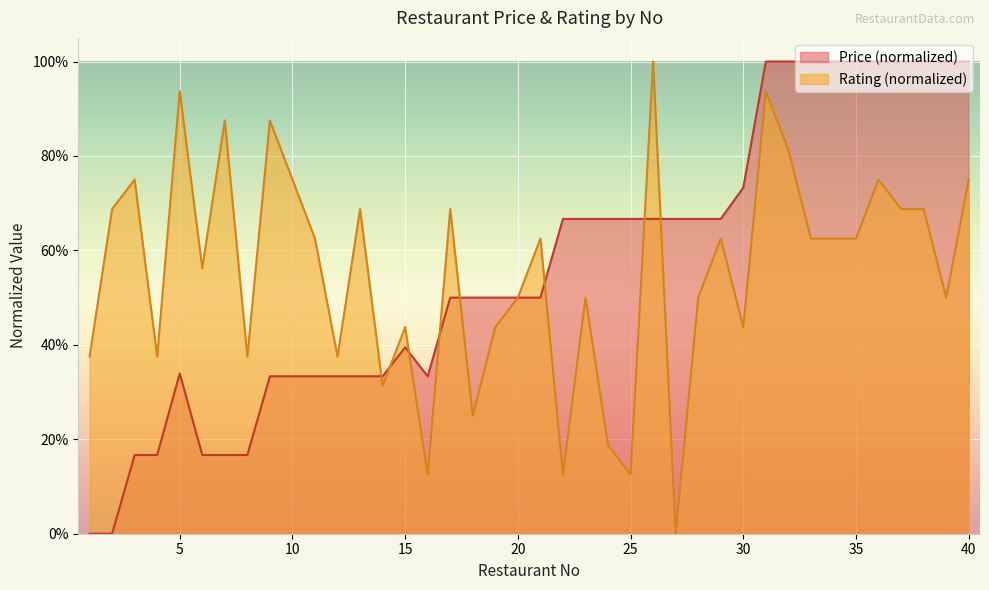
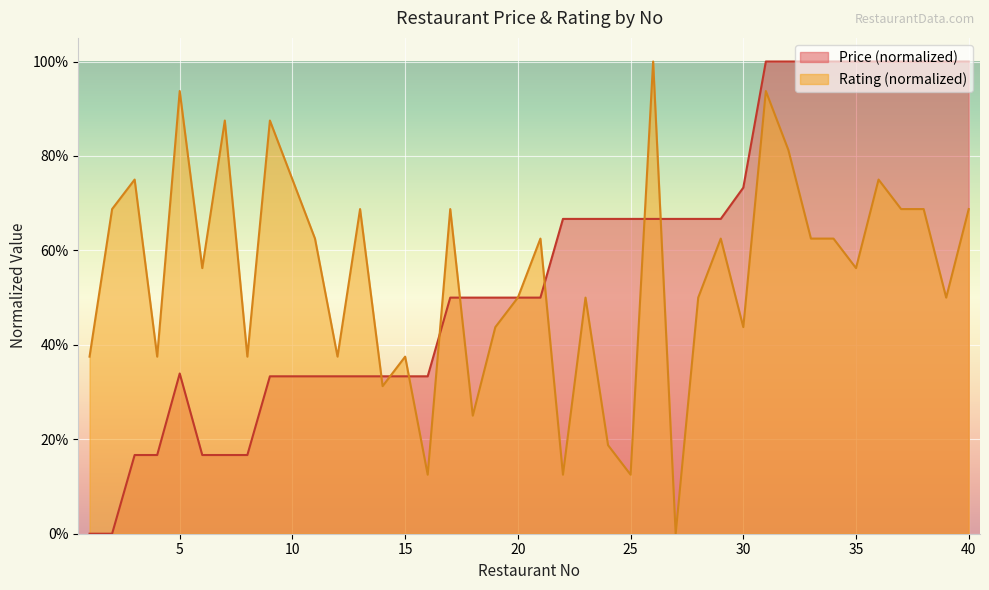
Price (normalized), 15: 39% -> 33%
Rating (normalized), 15: 44% -> 37%
Rating (normalized), 35: 62% -> 56%
Rating (normalized), 40: 75% -> 69%
